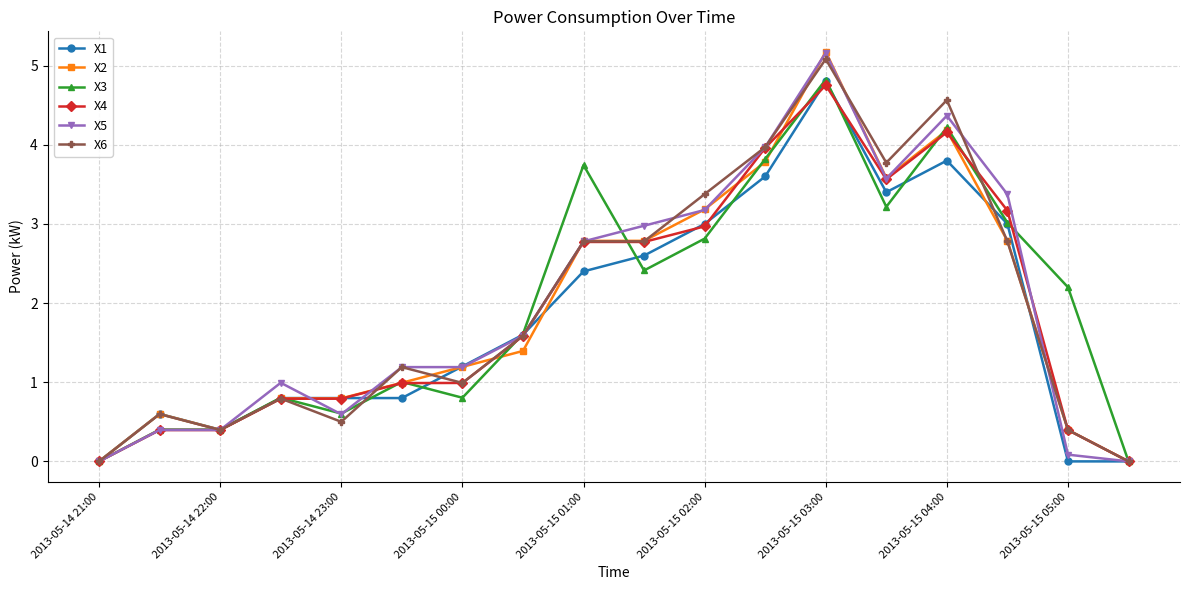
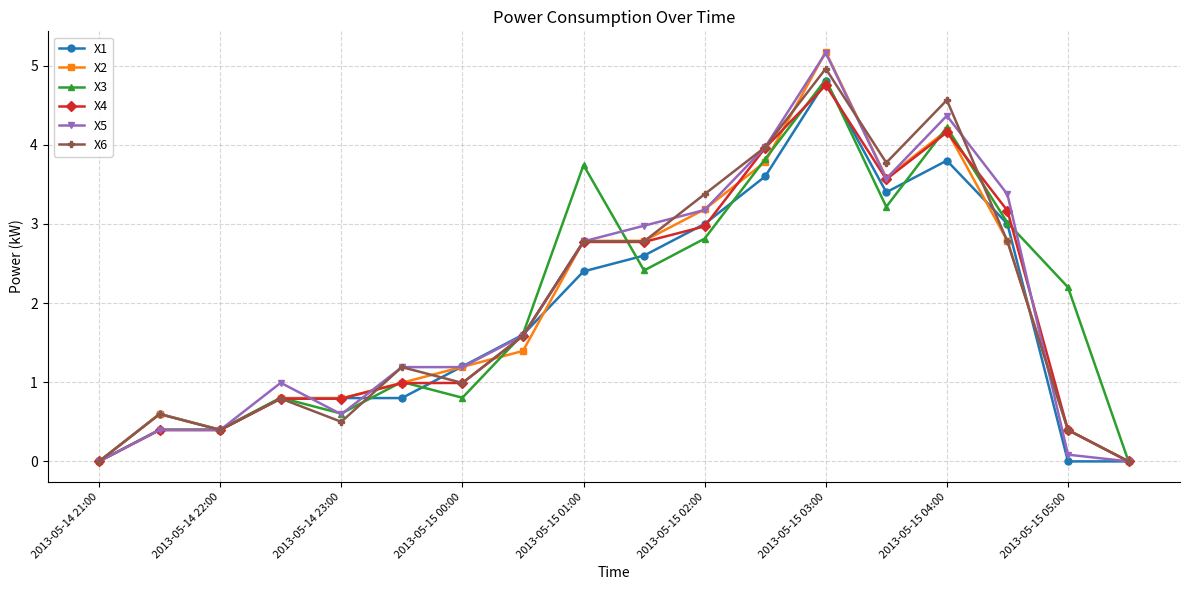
X6, 2013-05-15 03:00: 5.1 -> 5.0
